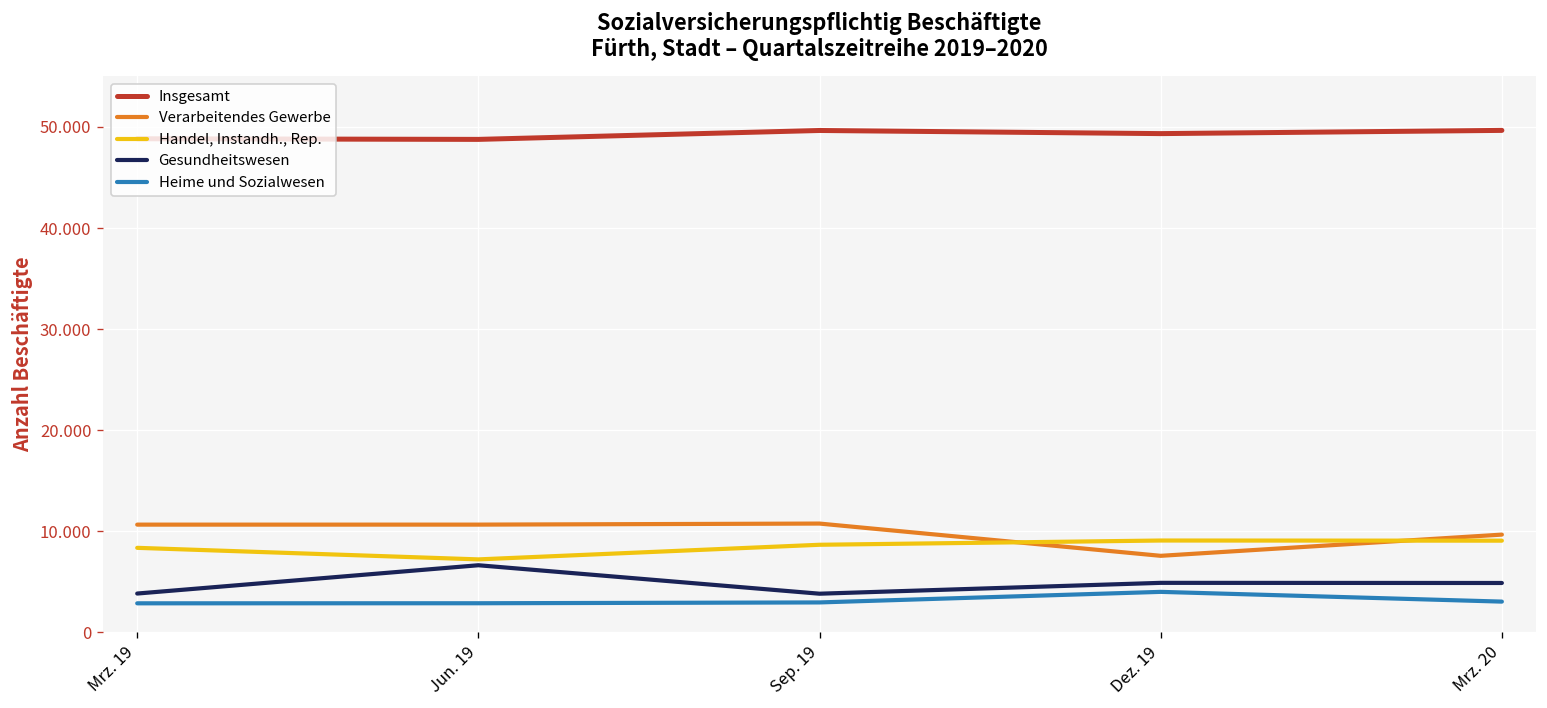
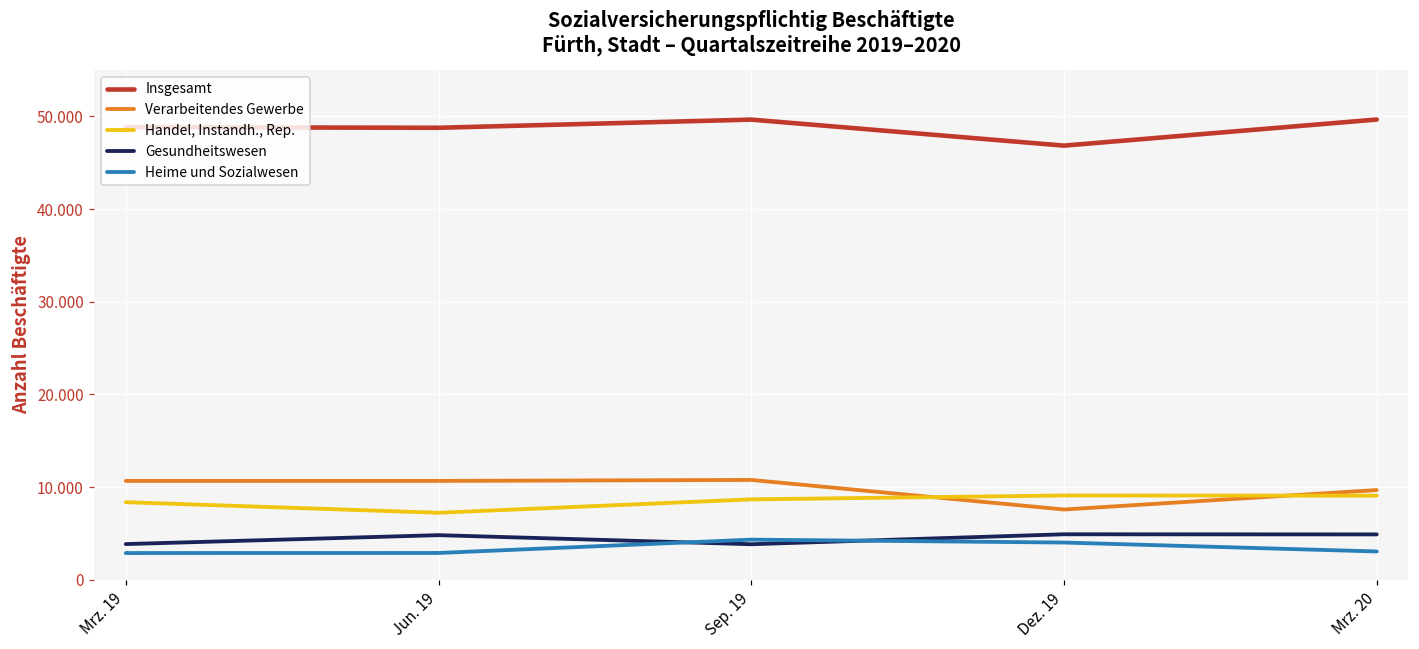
Gesundheitswesen, Jun. 19: 7 -> 5
Heime und Sozialwesen, Sep. 19: 3 -> 4
Insgesamt, Dez. 19: 49 -> 47
